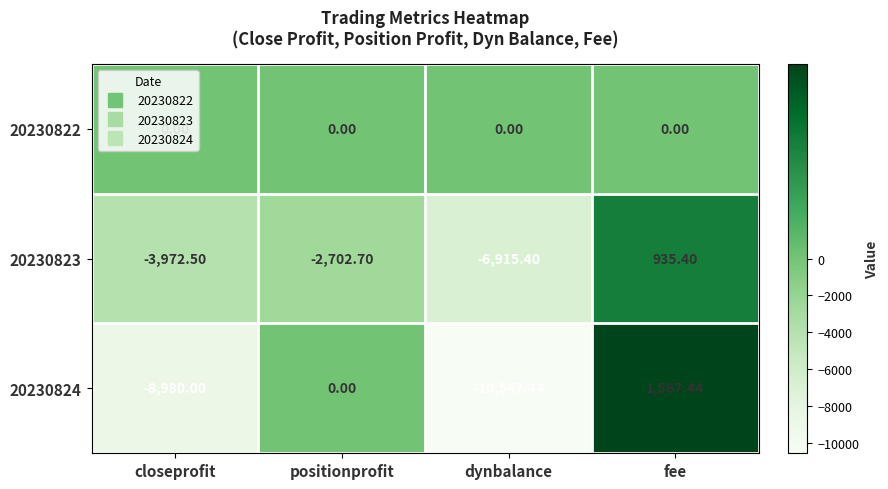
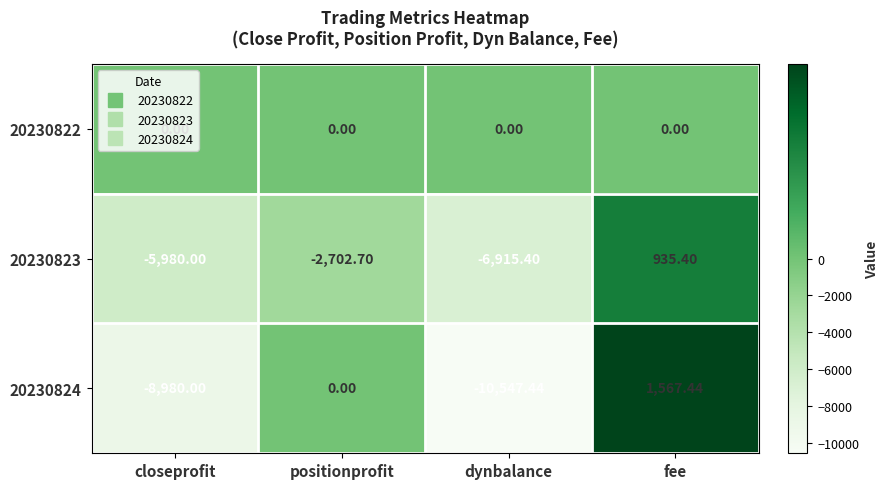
20230823, closeprofit: -3,972.50 -> -5,980.00
